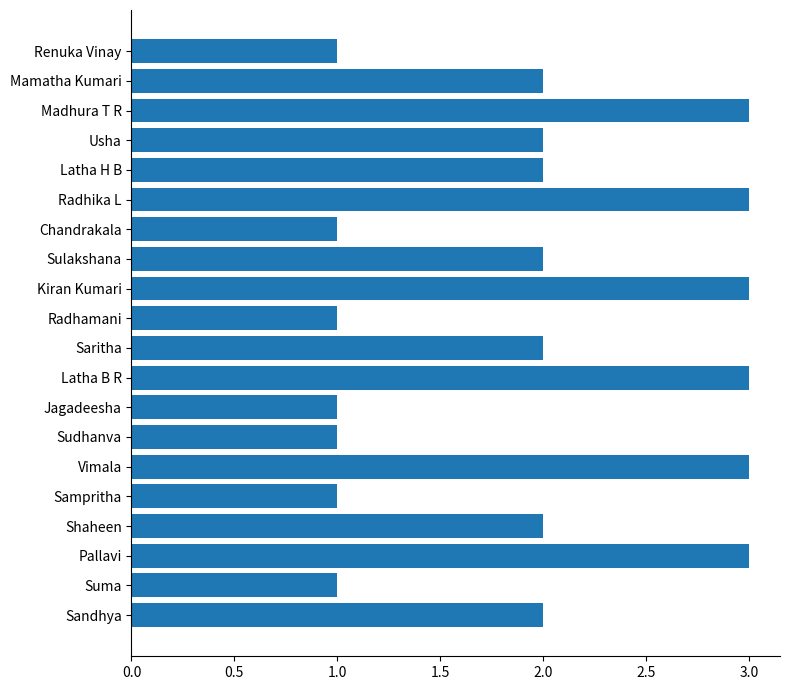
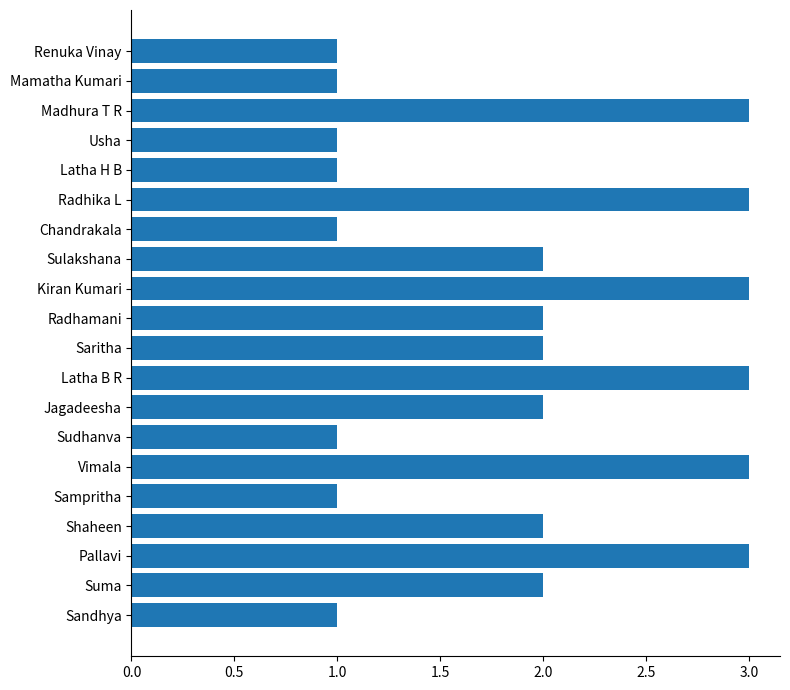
Mamatha Kumari: 2 -> 1
Usha: 2 -> 1
Latha H B: 2 -> 1
Radhamani: 1 -> 2
Jagadeesha: 1 -> 2
Suma: 1 -> 2
Sandhya: 2 -> 1
